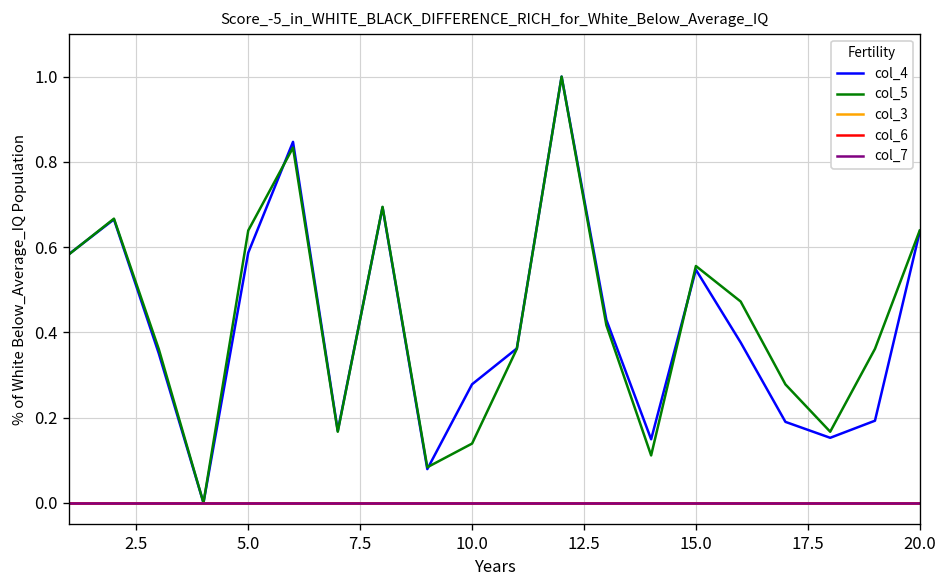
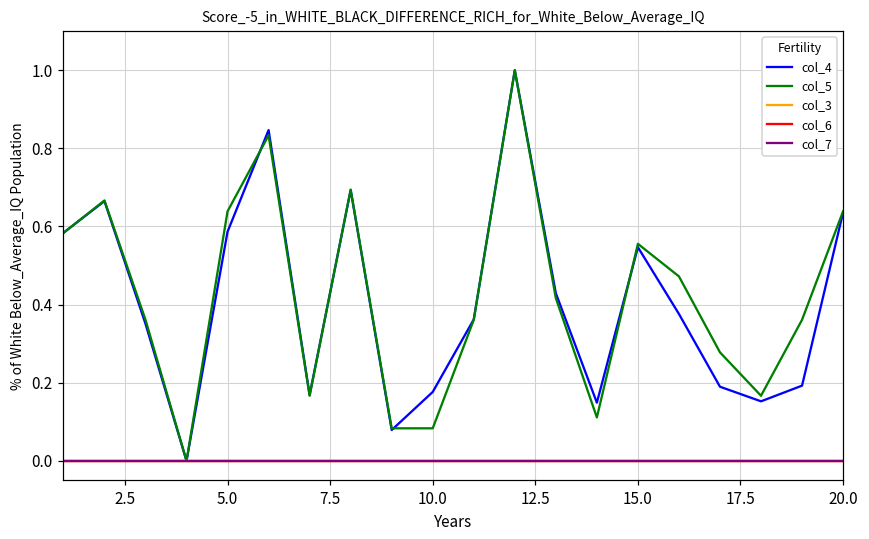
col_4, 10.0: 0.28 -> 0.18
col_5, 10.0: 0.14 -> 0.08
